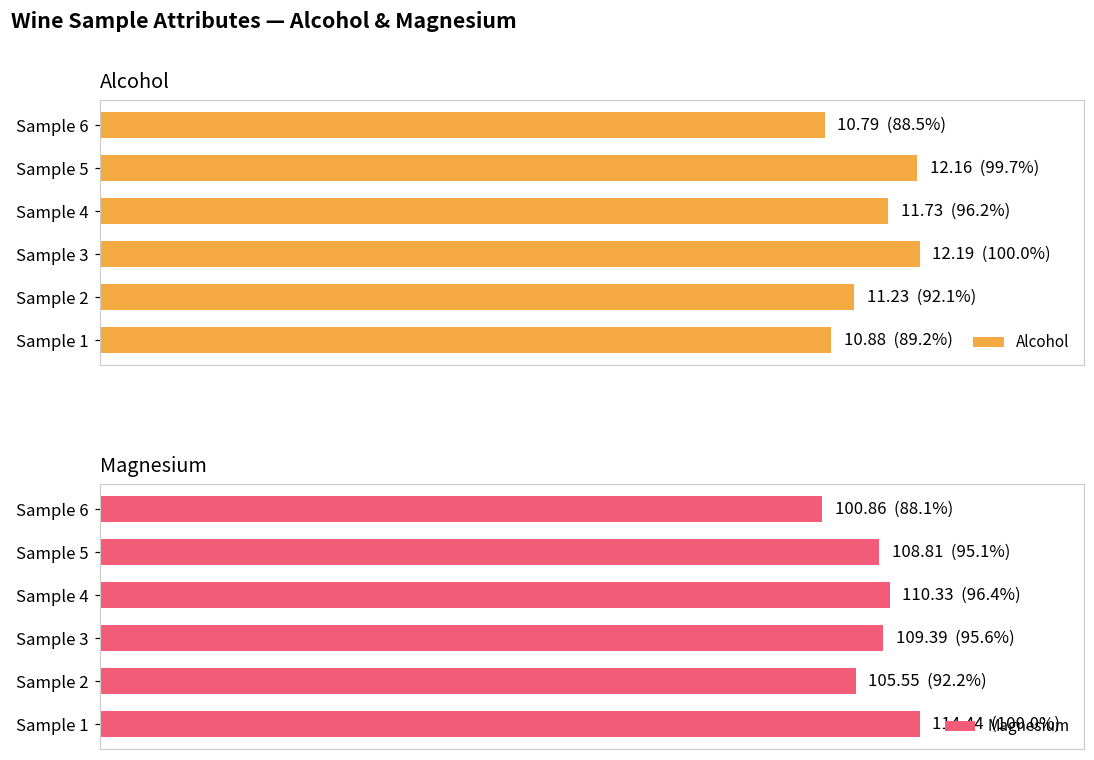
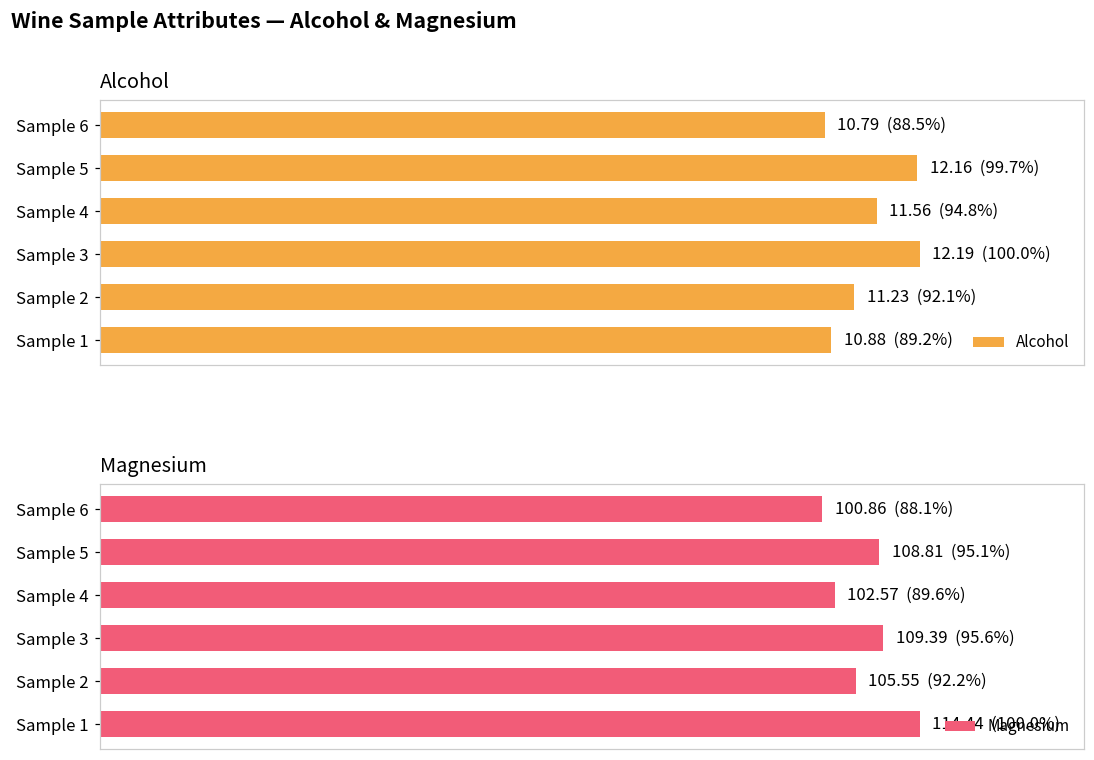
Alcohol, Sample 4: 11.73 (96.2%) -> 11.56 (94.8%)
Magnesium, Sample 4: 110.33 (96.4%) -> 102.57 (89.6%)
